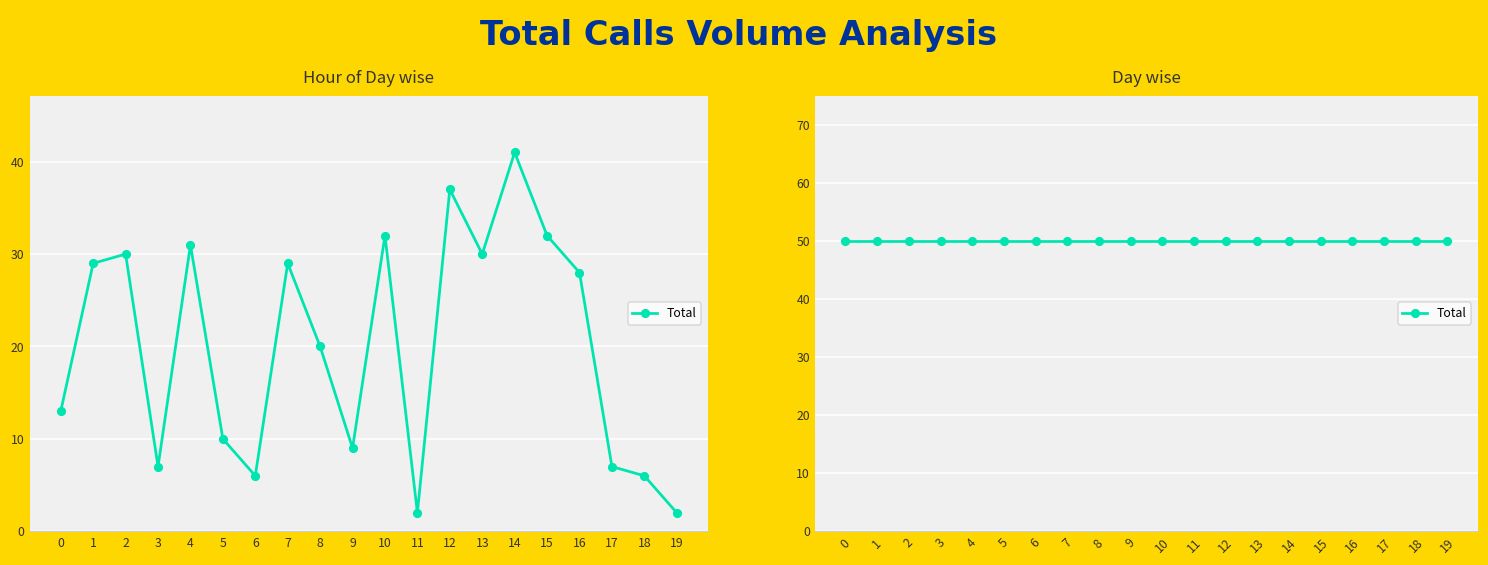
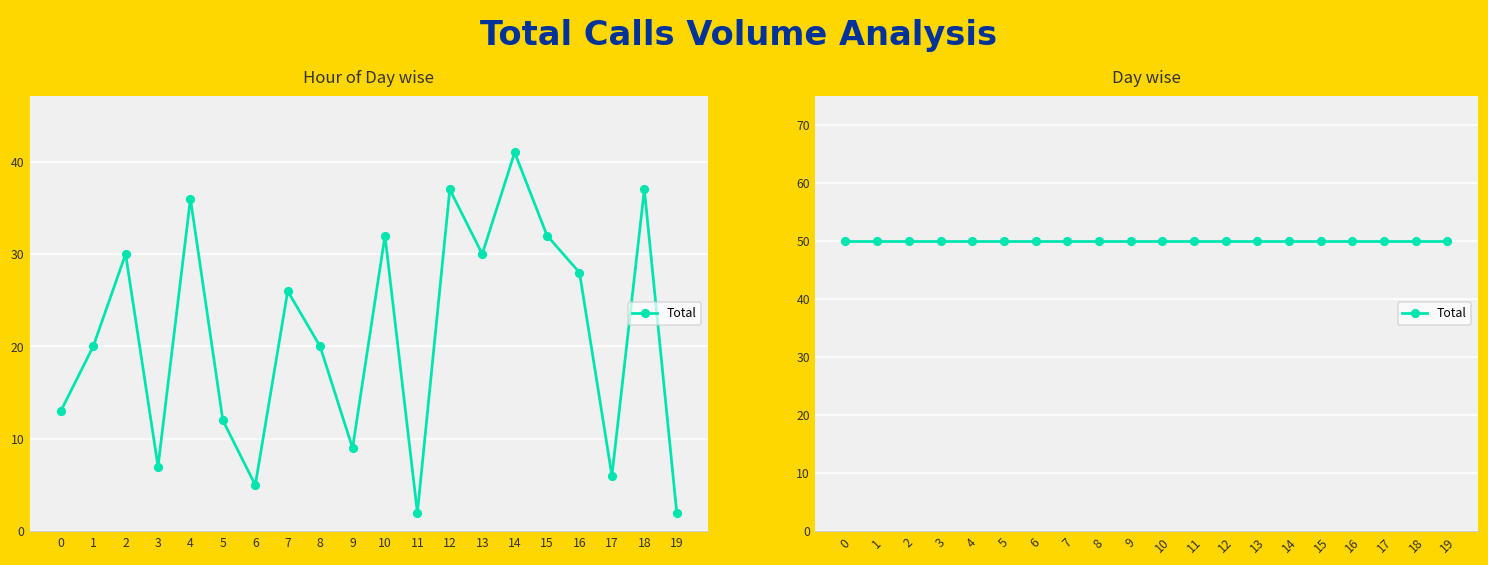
Hour of Day wise, 1: 29 -> 20
Hour of Day wise, 4: 31 -> 36
Hour of Day wise, 5: 10 -> 12
Hour of Day wise, 6: 6 -> 5
Hour of Day wise, 7: 29 -> 26
Hour of Day wise, 17: 7 -> 6
Hour of Day wise, 18: 6 -> 37
